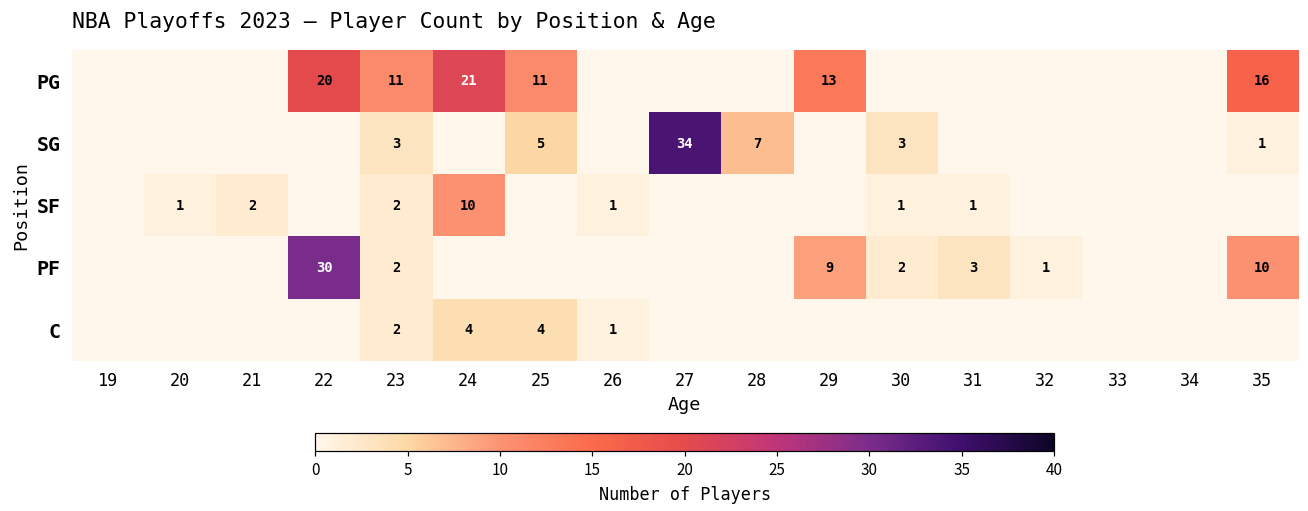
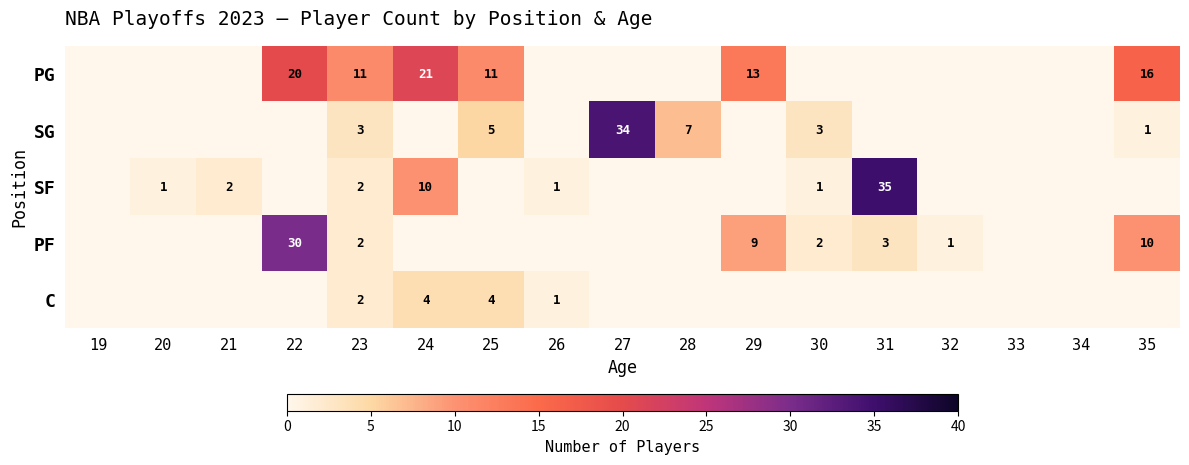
SF, 31: 1 -> 35
